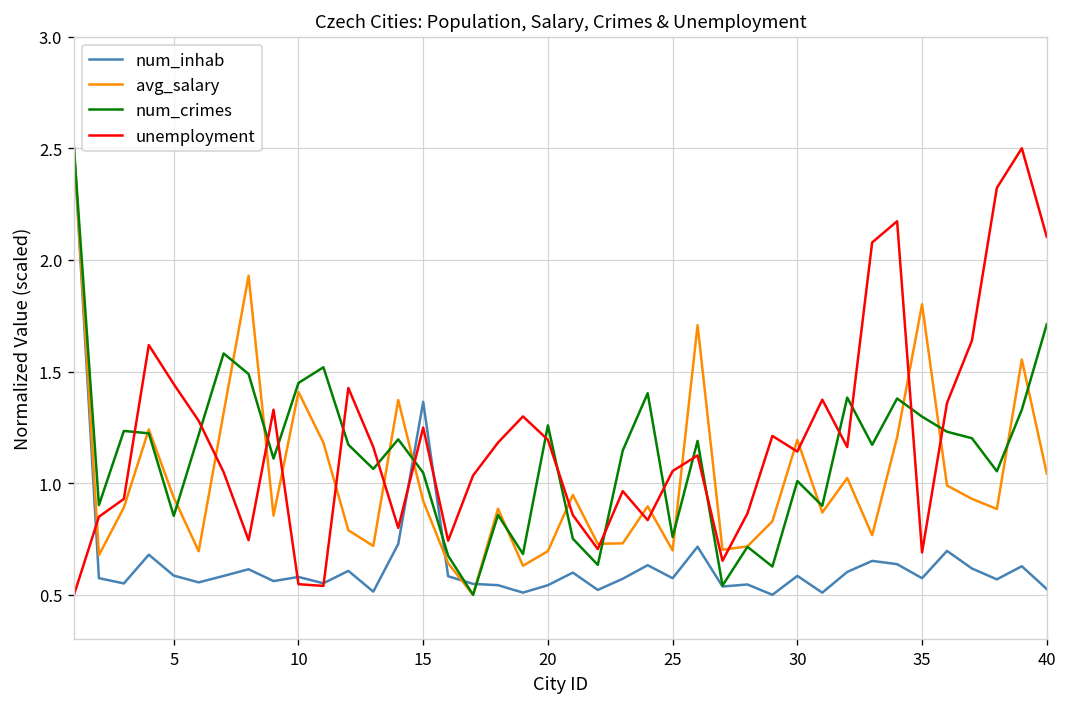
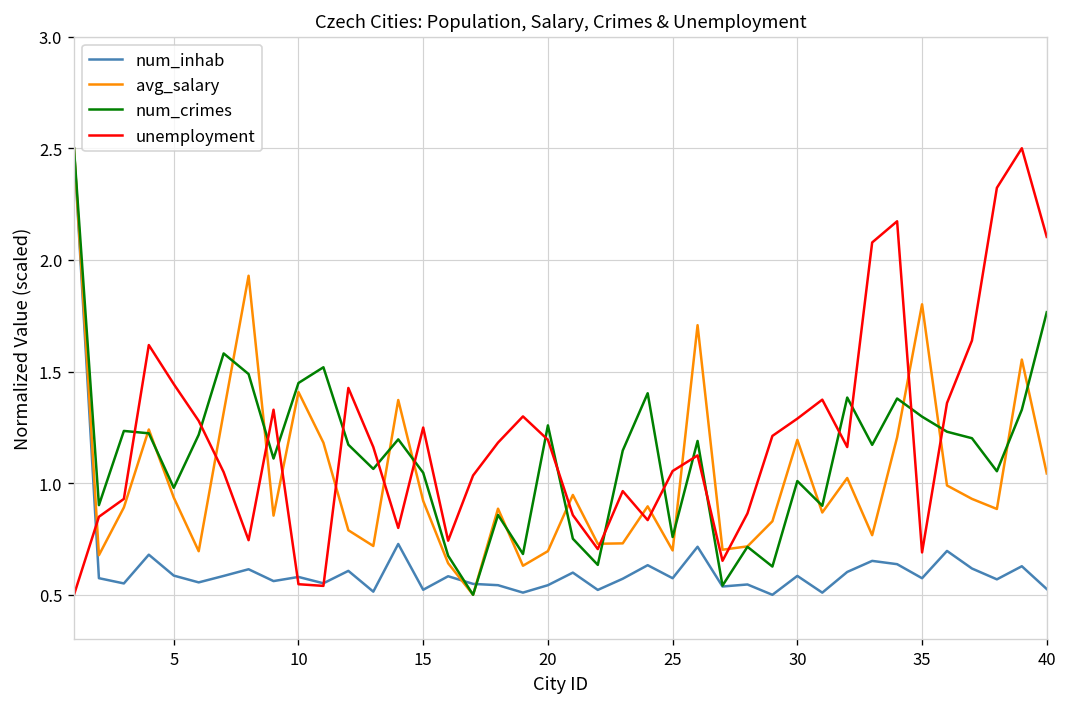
num_crimes, 5: 0.85 -> 0.98
num_inhab, 15: 1.36 -> 0.52
unemployment, 30: 1.14 -> 1.29
num_crimes, 40: 1.71 -> 1.77
